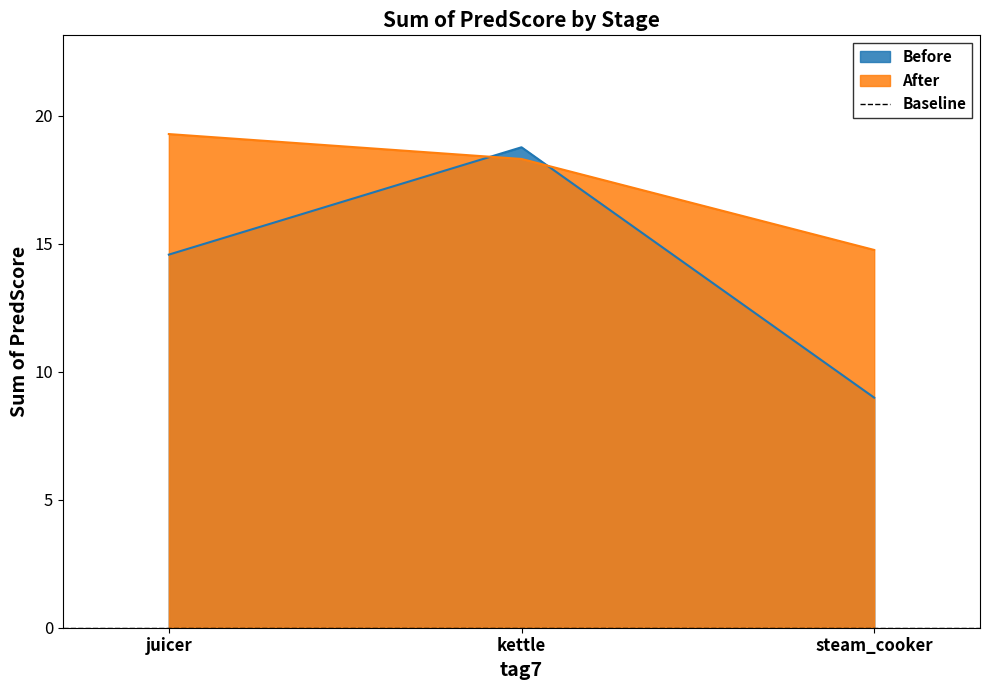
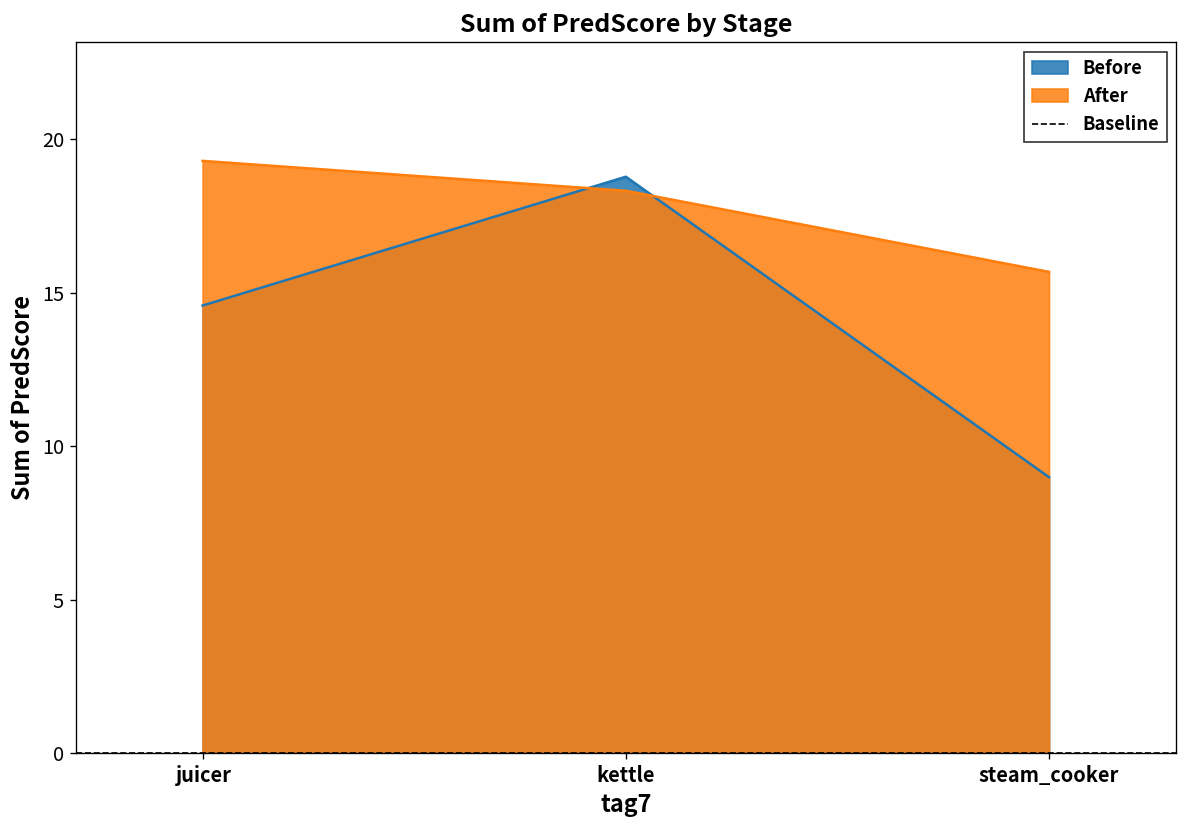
After, steam_cooker: 14.8 -> 15.7
